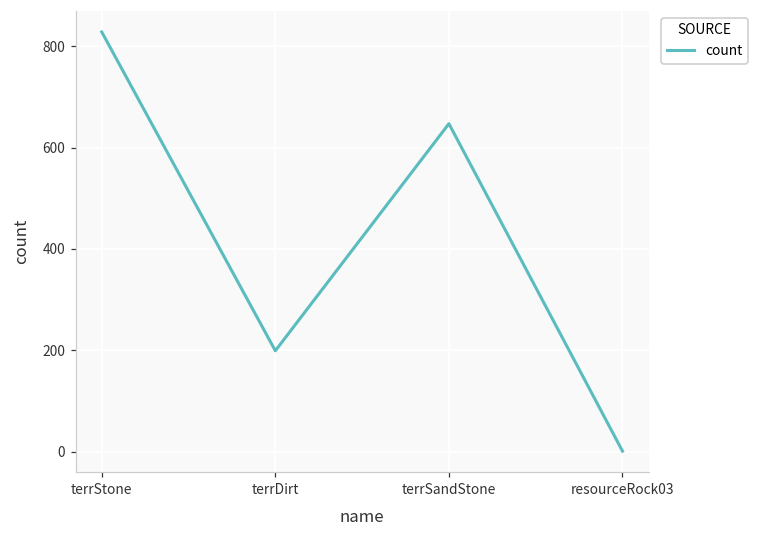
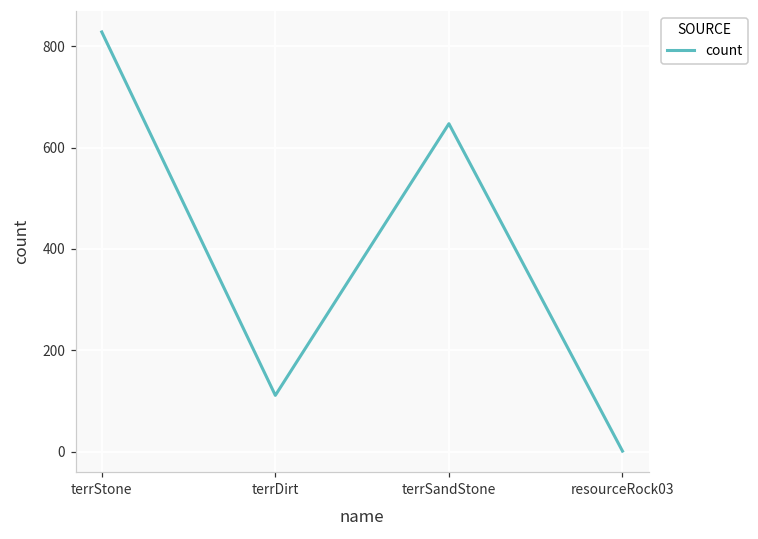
terrDirt: 200 -> 110
